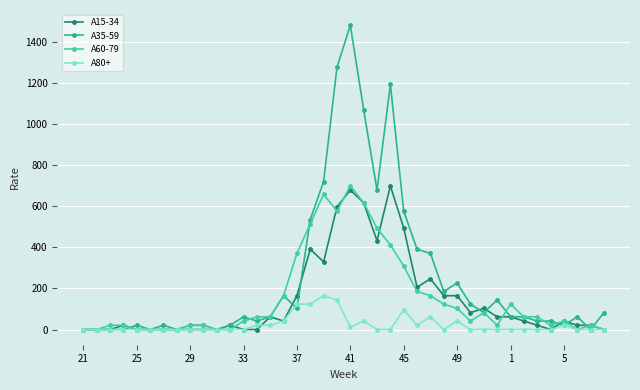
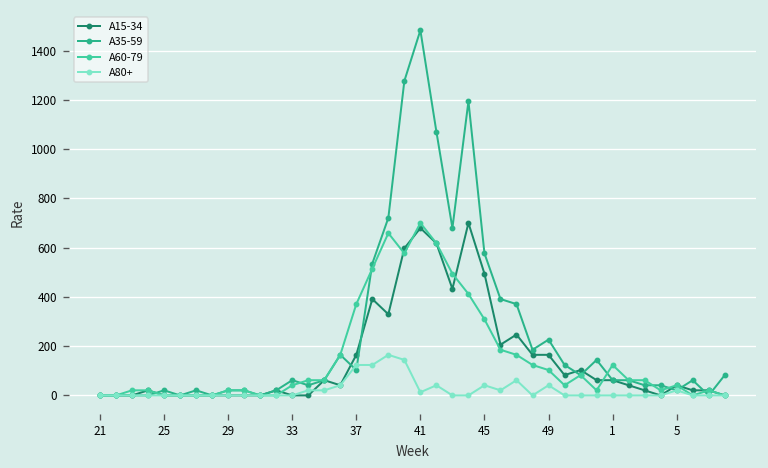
A80+, 45: 100 -> 40
